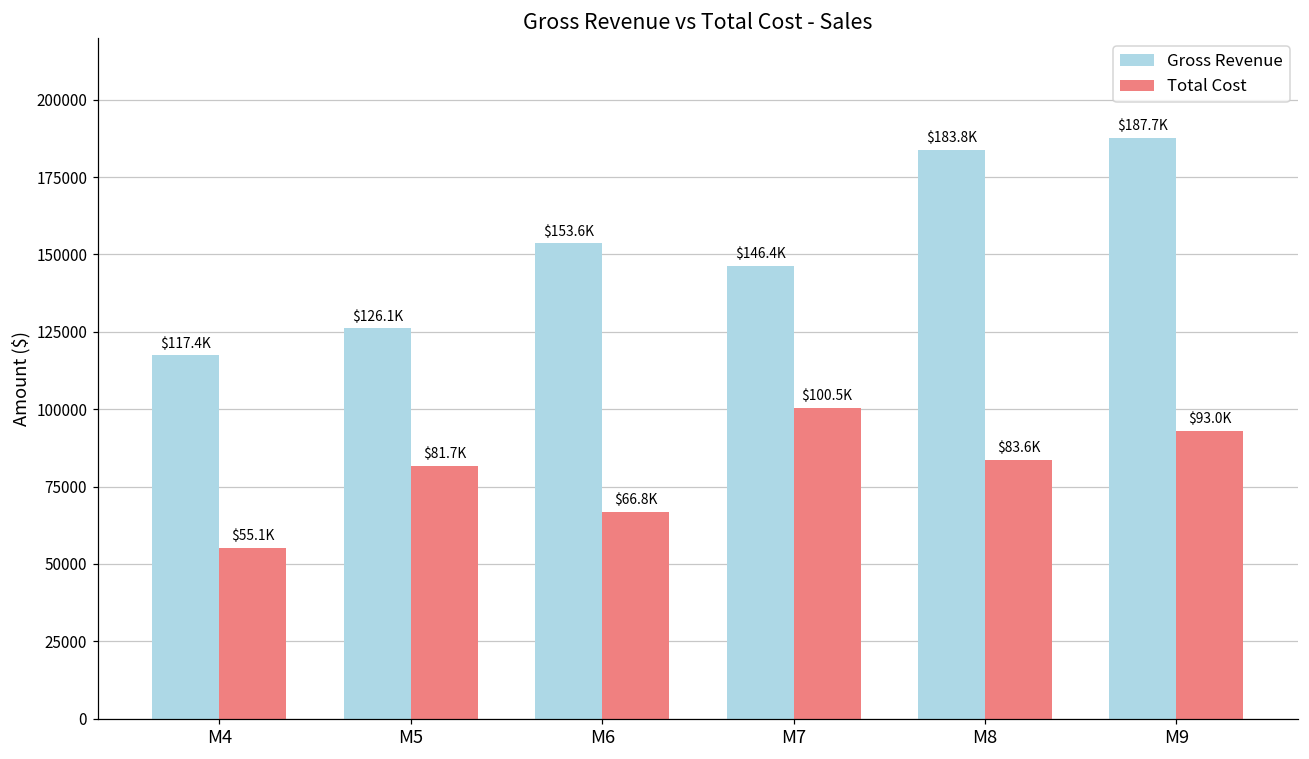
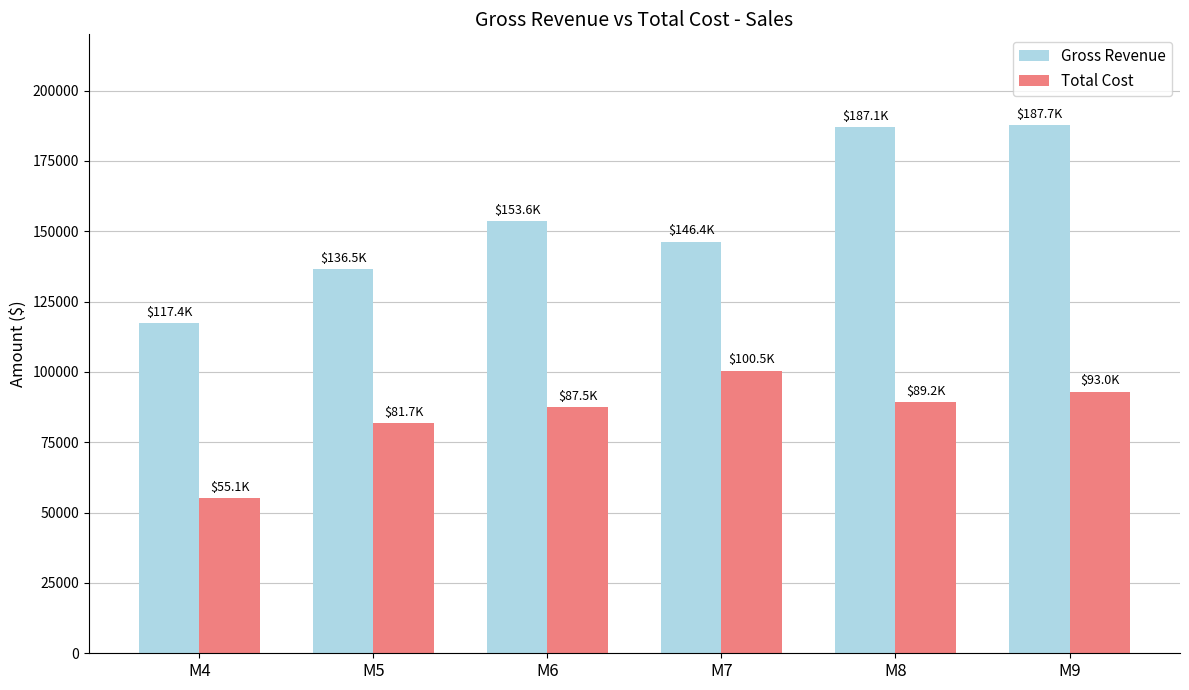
Gross Revenue, M5: $126.1K -> $136.5K
Total Cost, M6: $66.8K -> $87.5K
Gross Revenue, M8: $183.8K -> $187.1K
Total Cost, M8: $83.6K -> $89.2K
